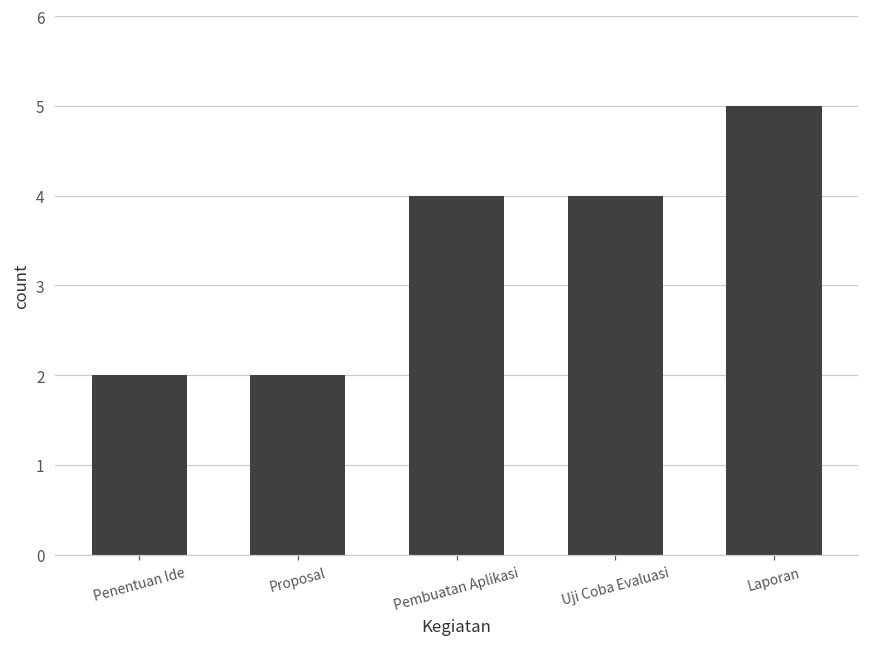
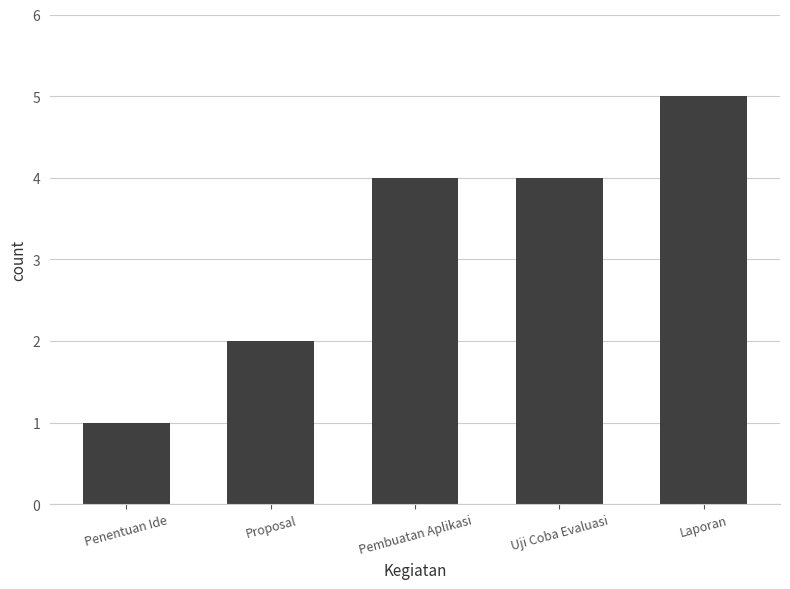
Penentuan Ide: 2 -> 1
